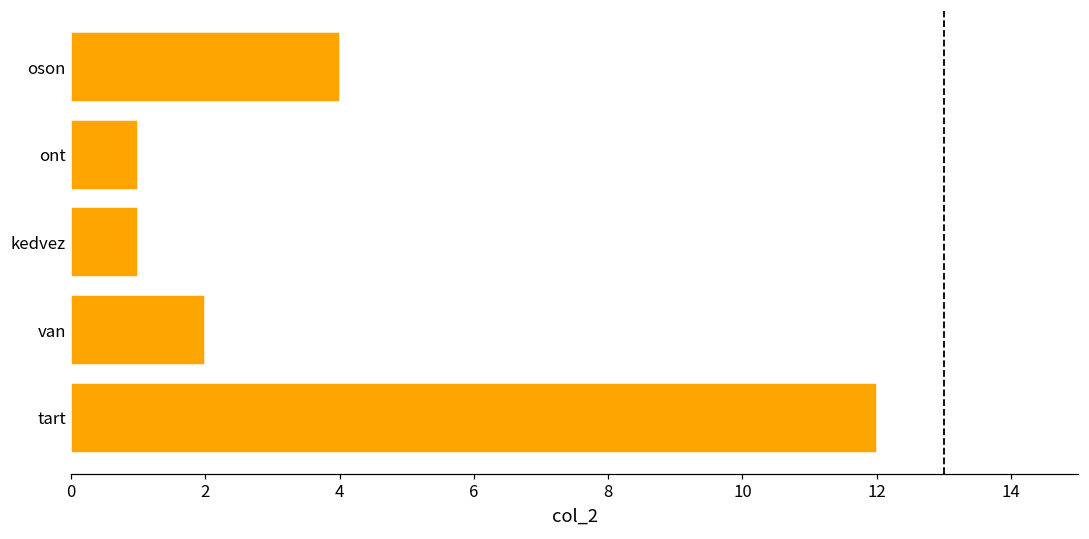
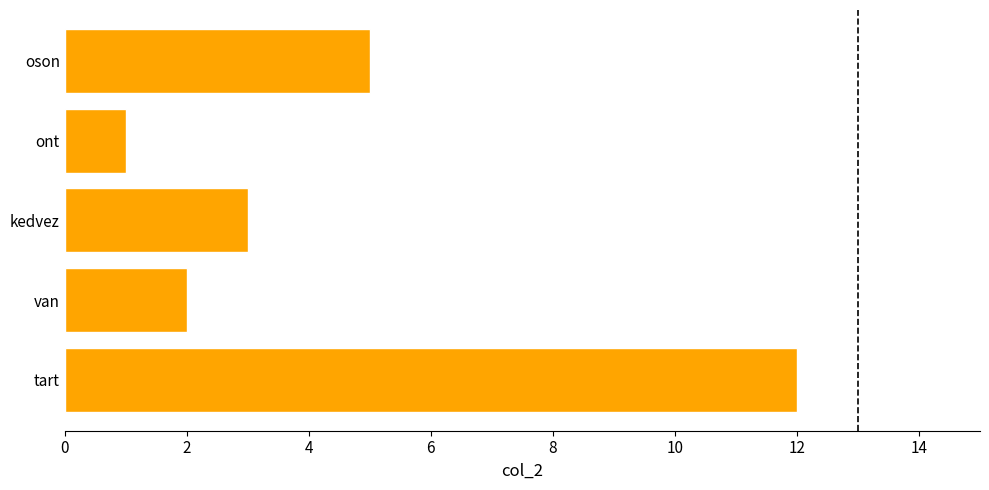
oson: 4 -> 5
kedvez: 1 -> 3
